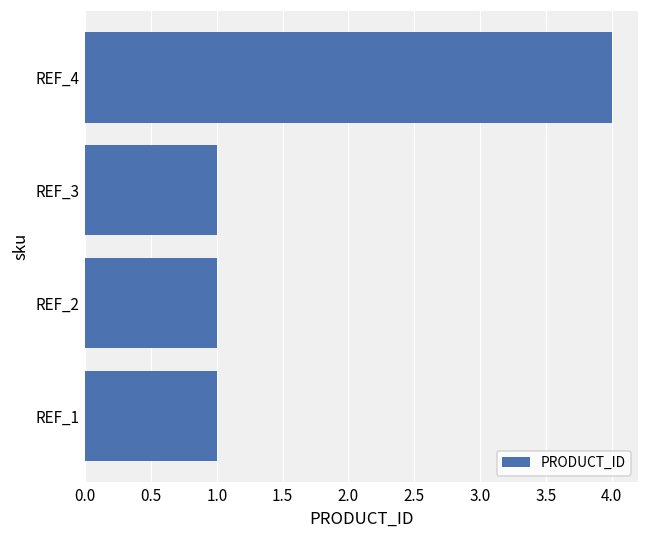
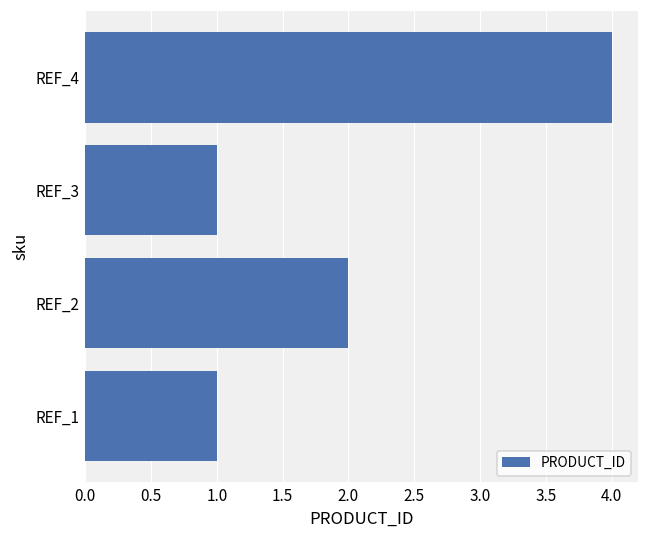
REF_2: 1 -> 2
